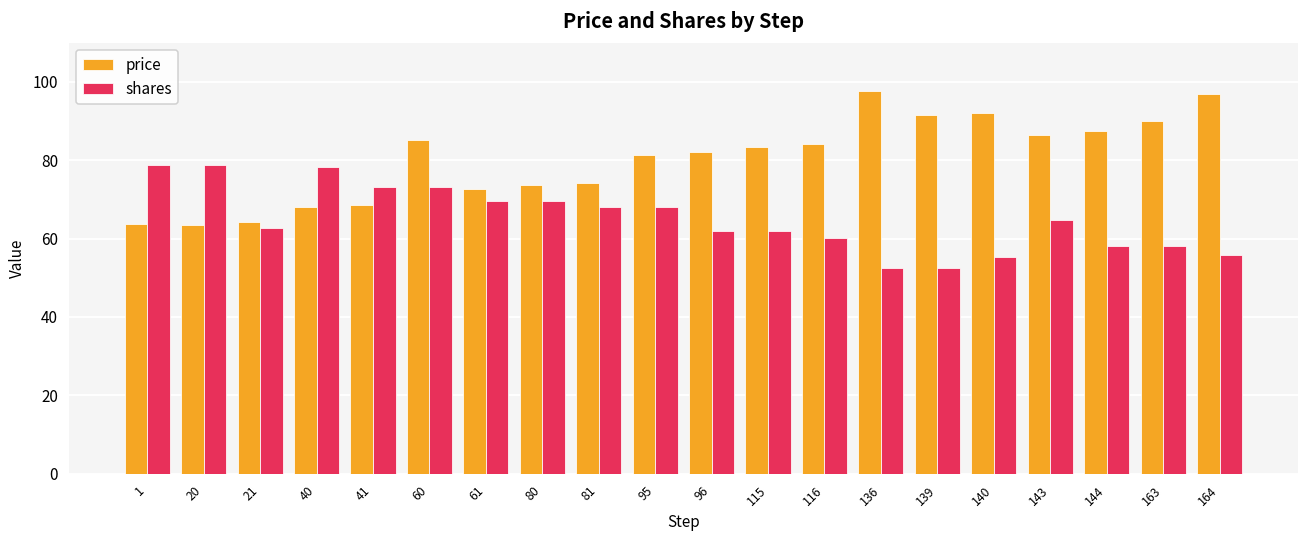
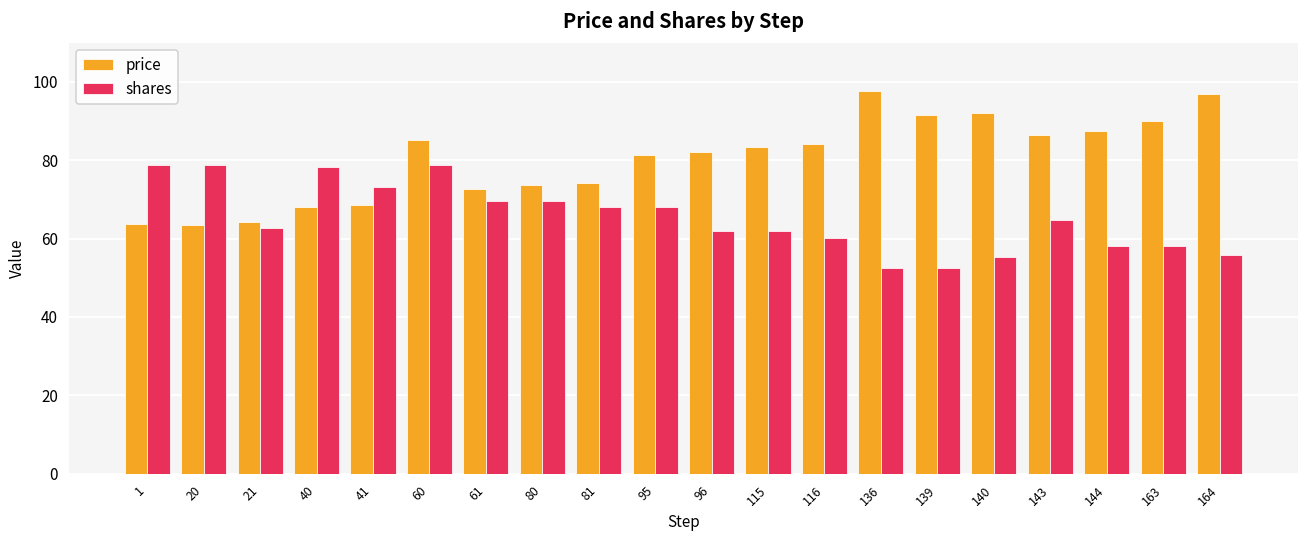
shares, 60: 73 -> 79
